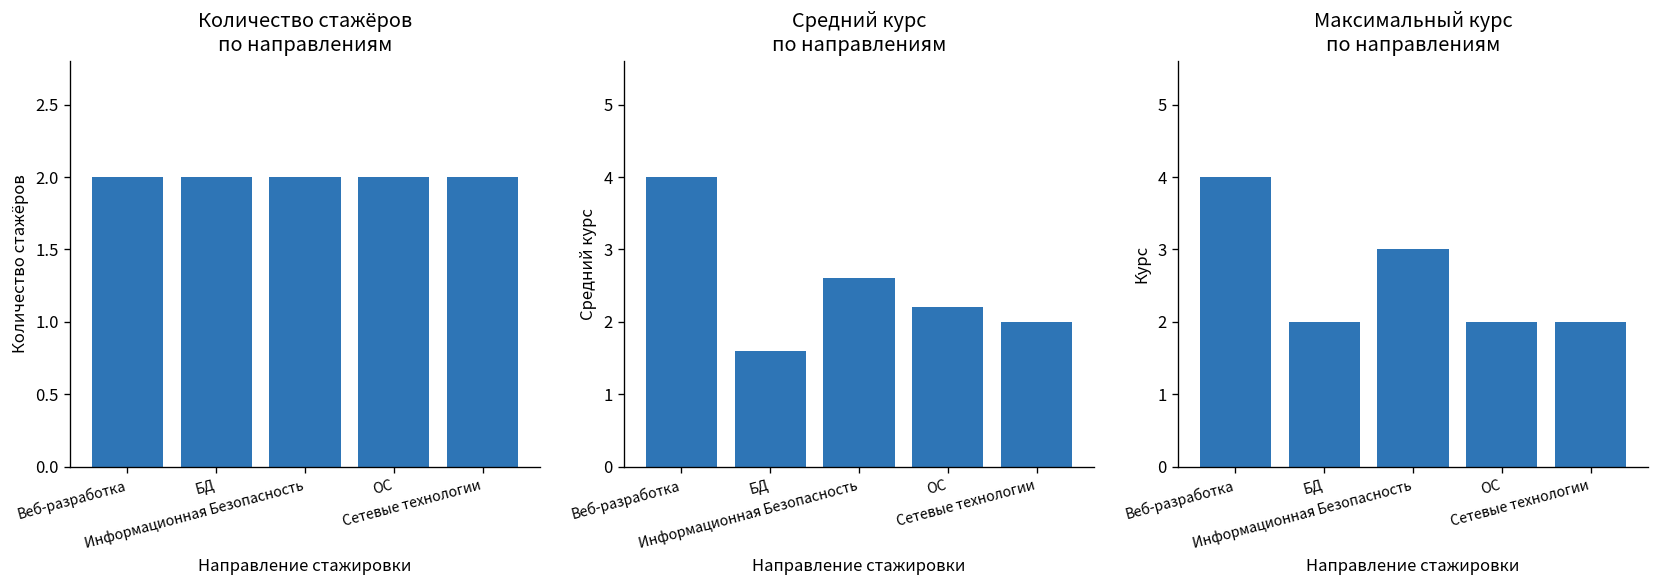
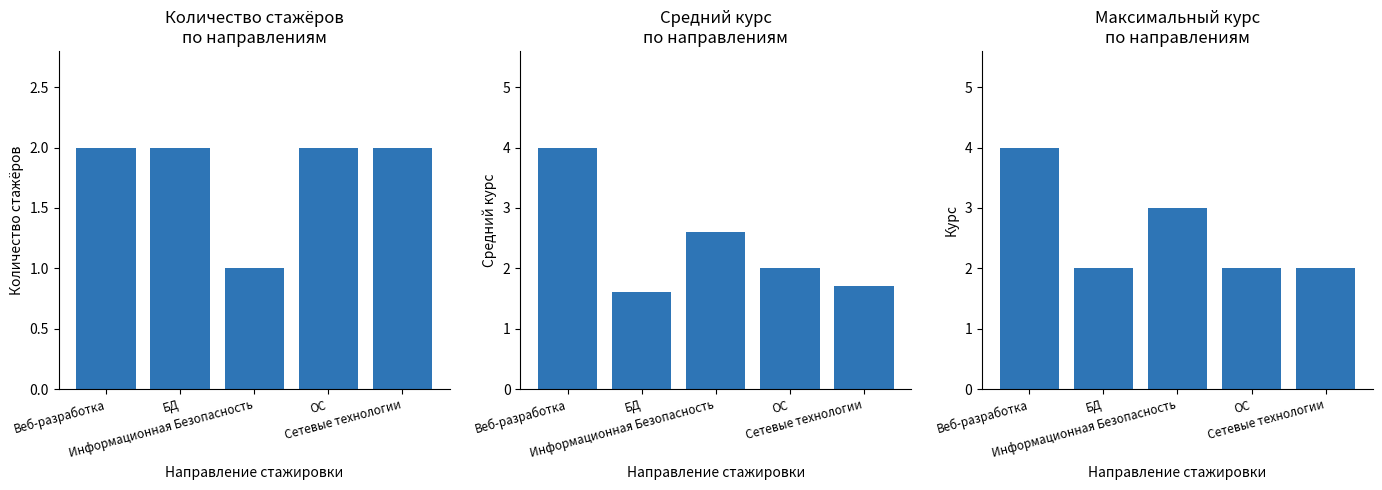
Количество стажёров по направлениям, Информационная Безопасность: 2 -> 1
Средний курс по направлениям, ОС: 2.2 -> 2.0
Средний курс по направлениям, Сетевые технологии: 2.0 -> 1.7
